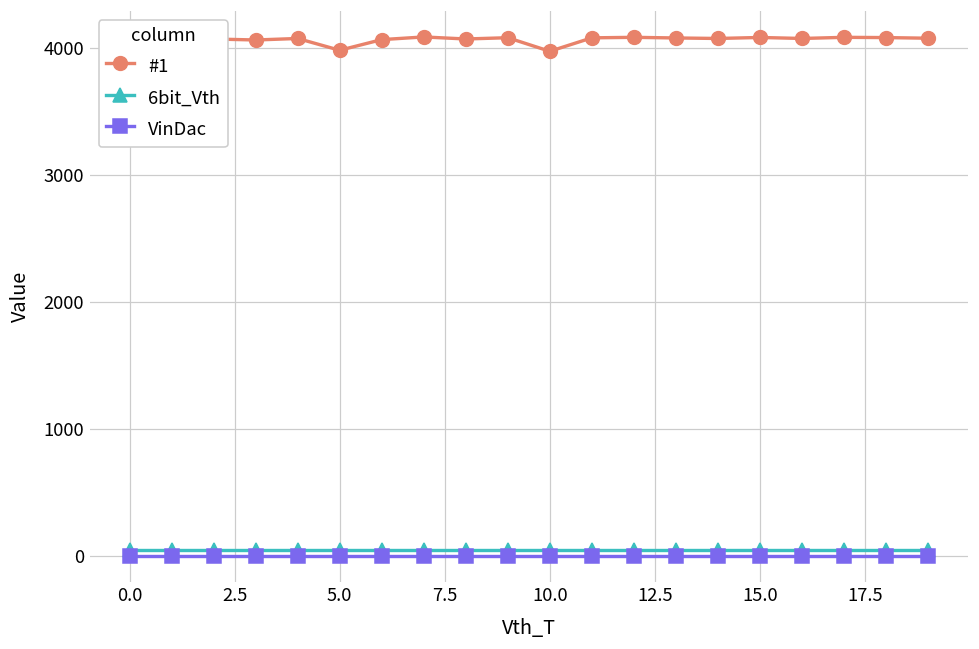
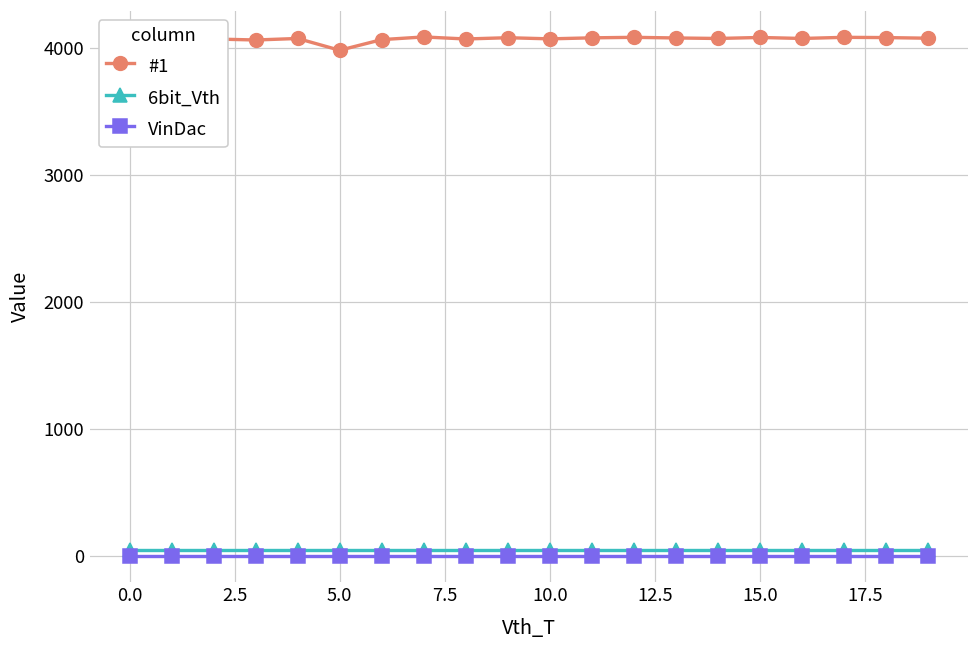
#1, 10.0: 3980 -> 4080
